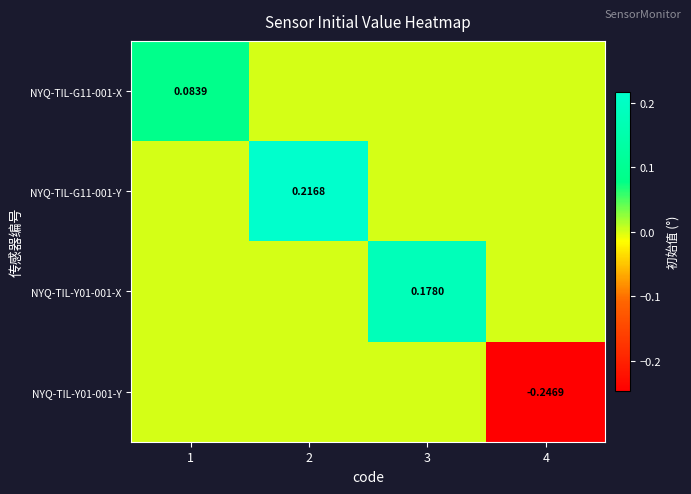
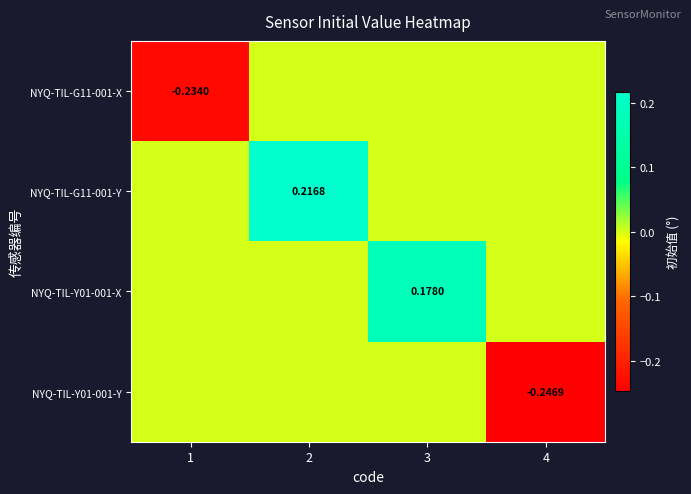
NYQ-TIL-G11-001-X, 1: 0.0839 -> -0.2340
